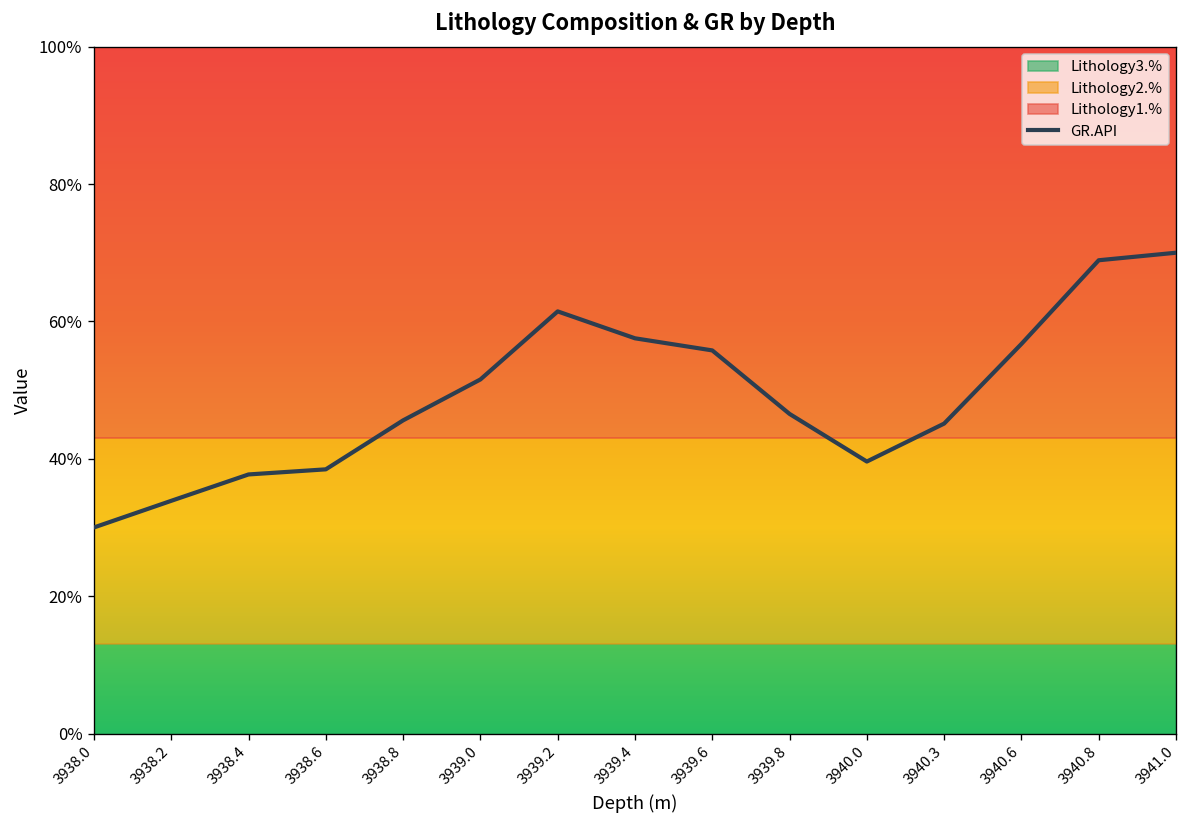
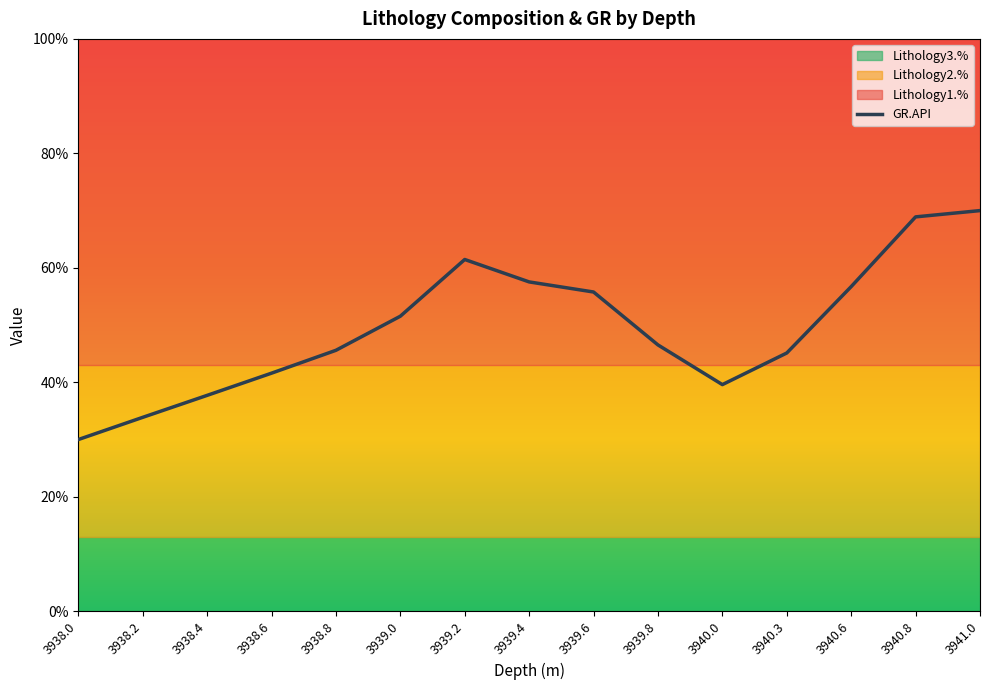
GR.API, 3938.6: 38% -> 42%
